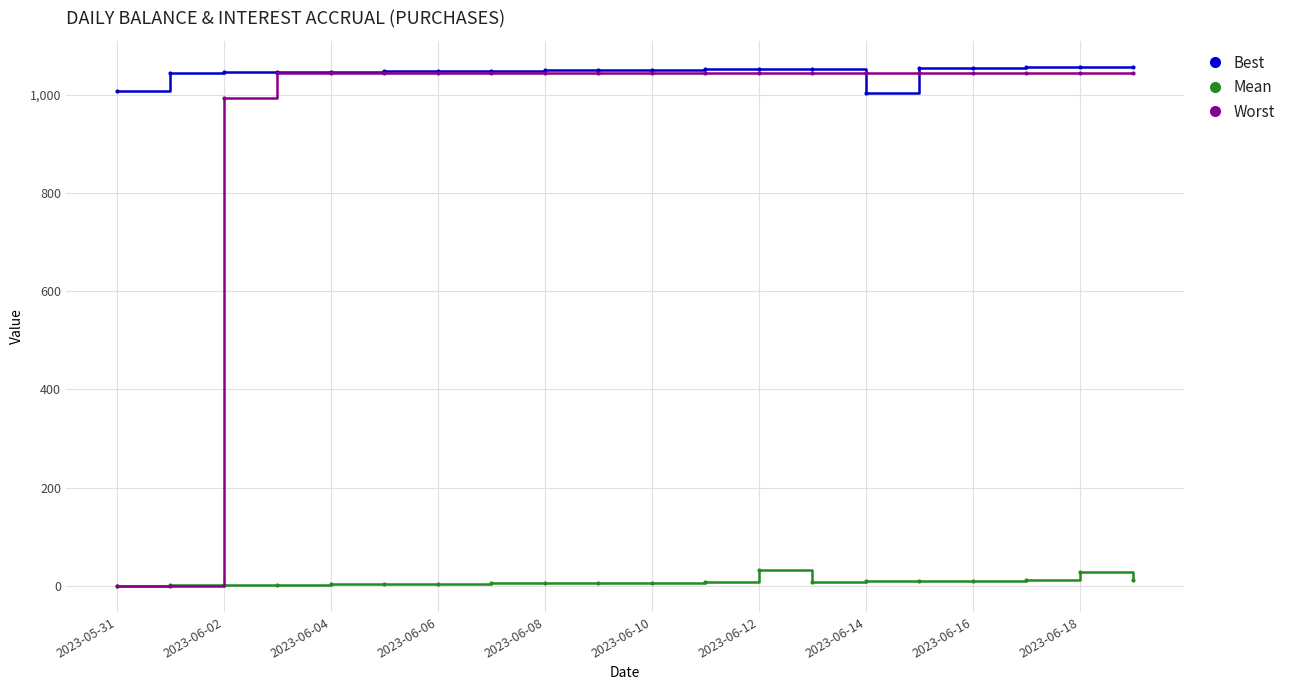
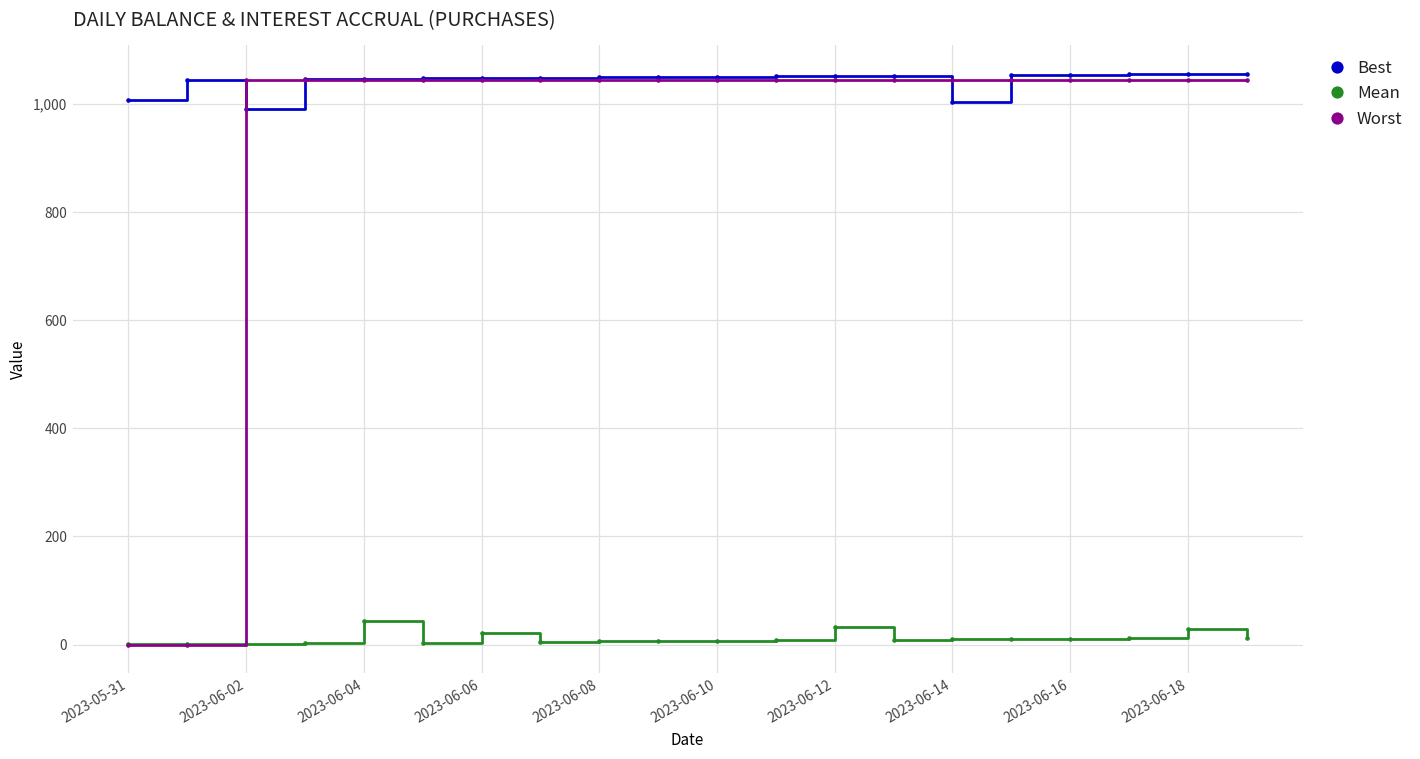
Best, 2023-06-02: 1,050 -> 990
Worst, 2023-06-02: 990 -> 1,040
Mean, 2023-06-04: 0 -> 40
Mean, 2023-06-06: 0 -> 20
